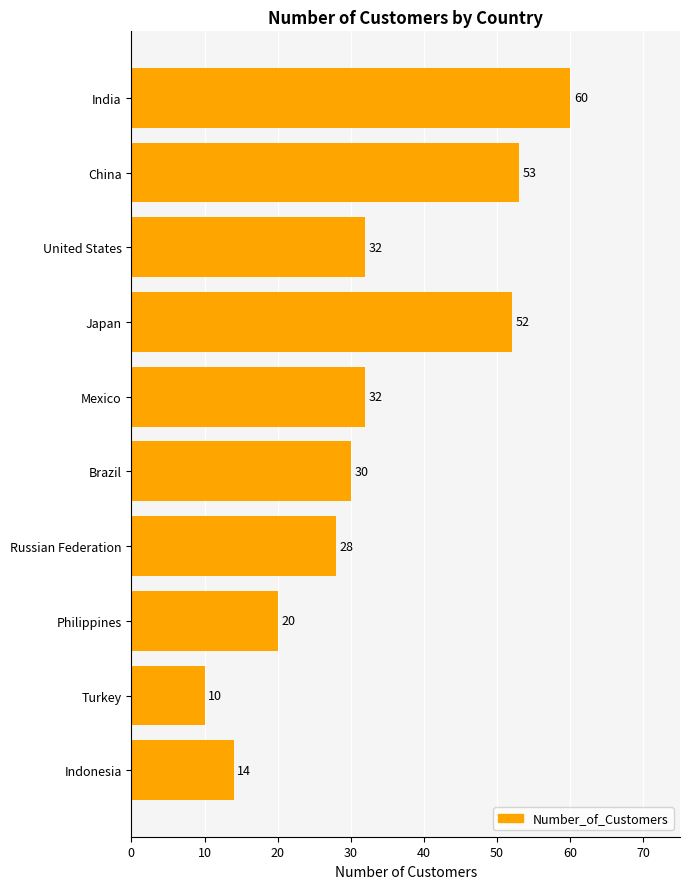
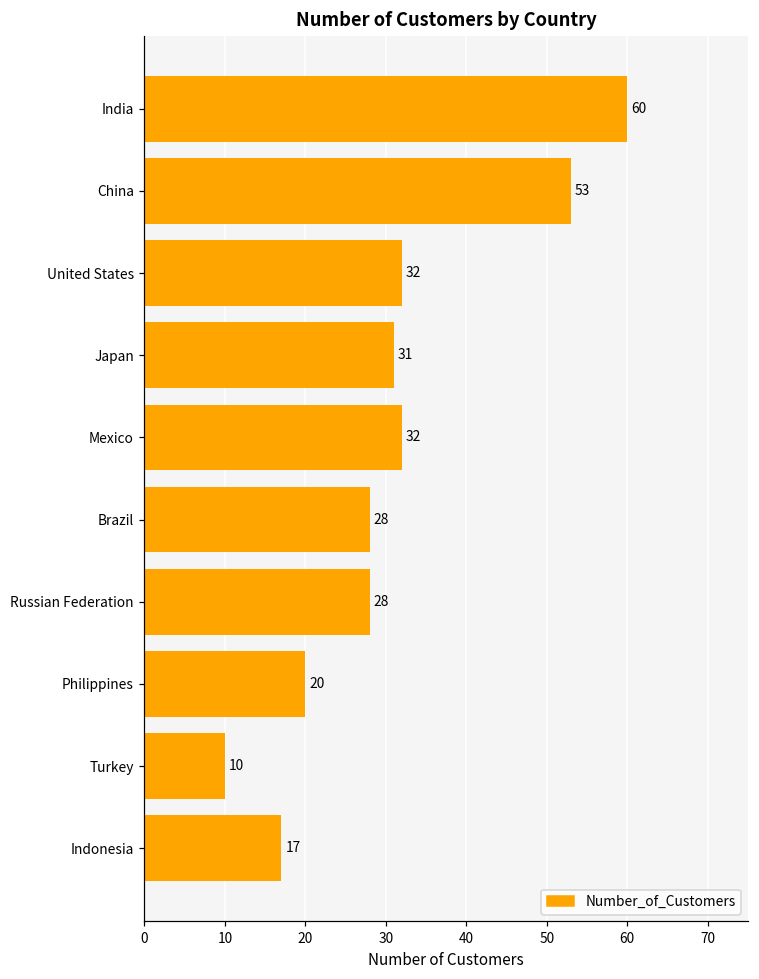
Japan: 52 -> 31
Brazil: 30 -> 28
Indonesia: 14 -> 17
